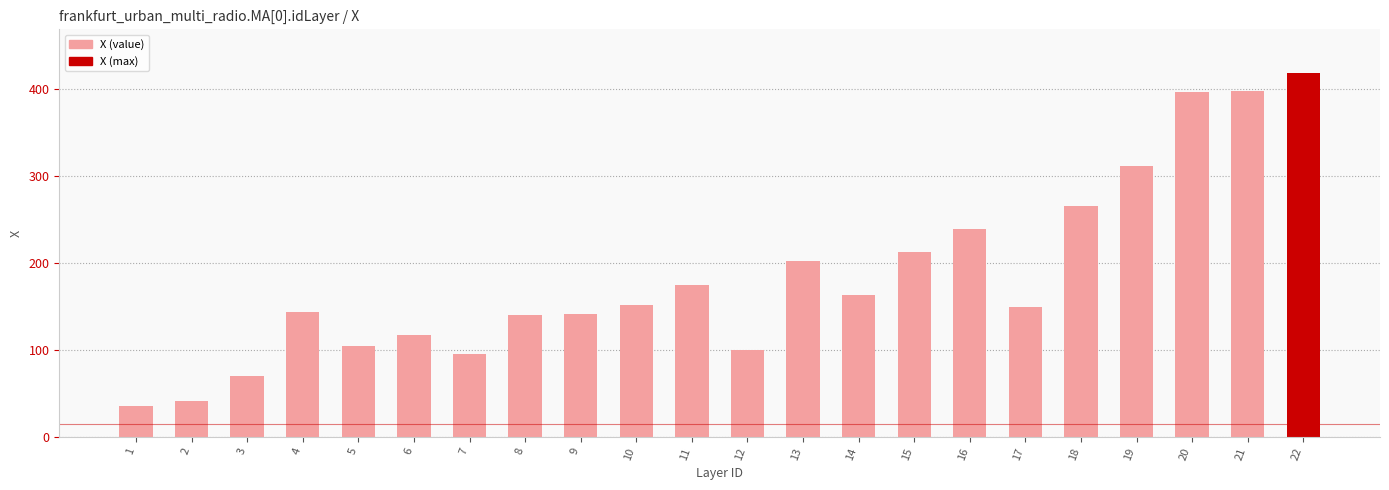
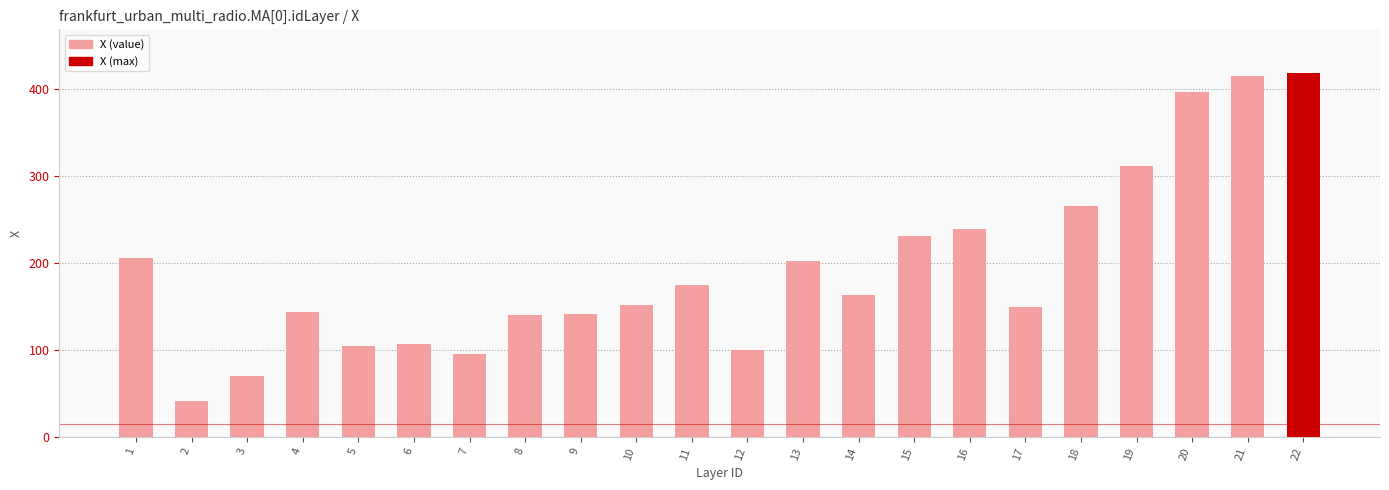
1: 40 -> 200
6: 120 -> 110
15: 210 -> 230
21: 400 -> 420
